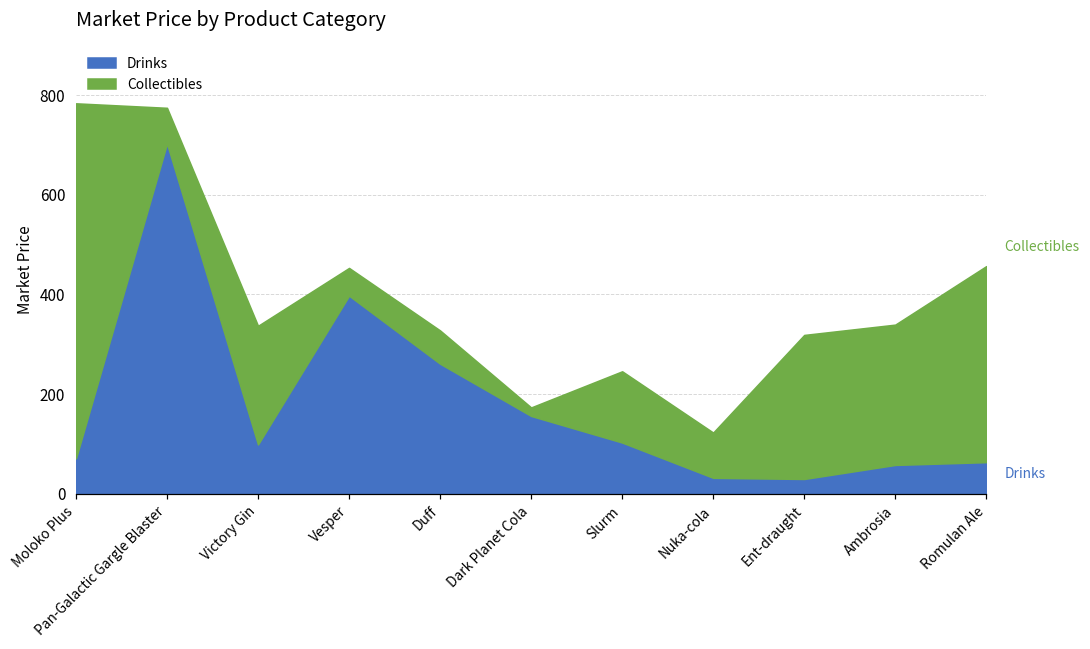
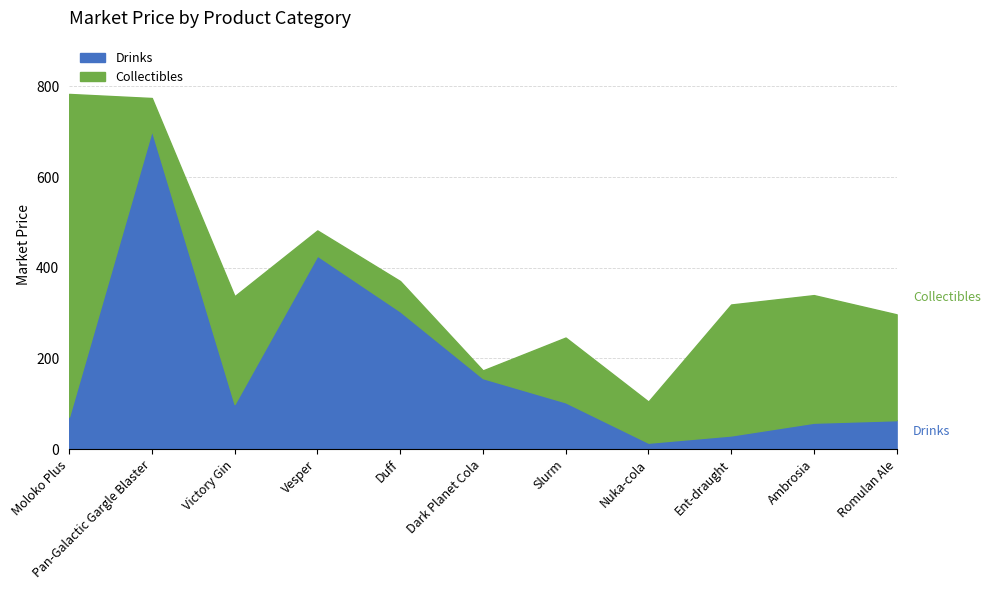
Drinks, Vesper: 400 -> 430
Drinks, Duff: 260 -> 300
Drinks, Nuka-cola: 30 -> 10
Collectibles, Romulan Ale: 390 -> 230
